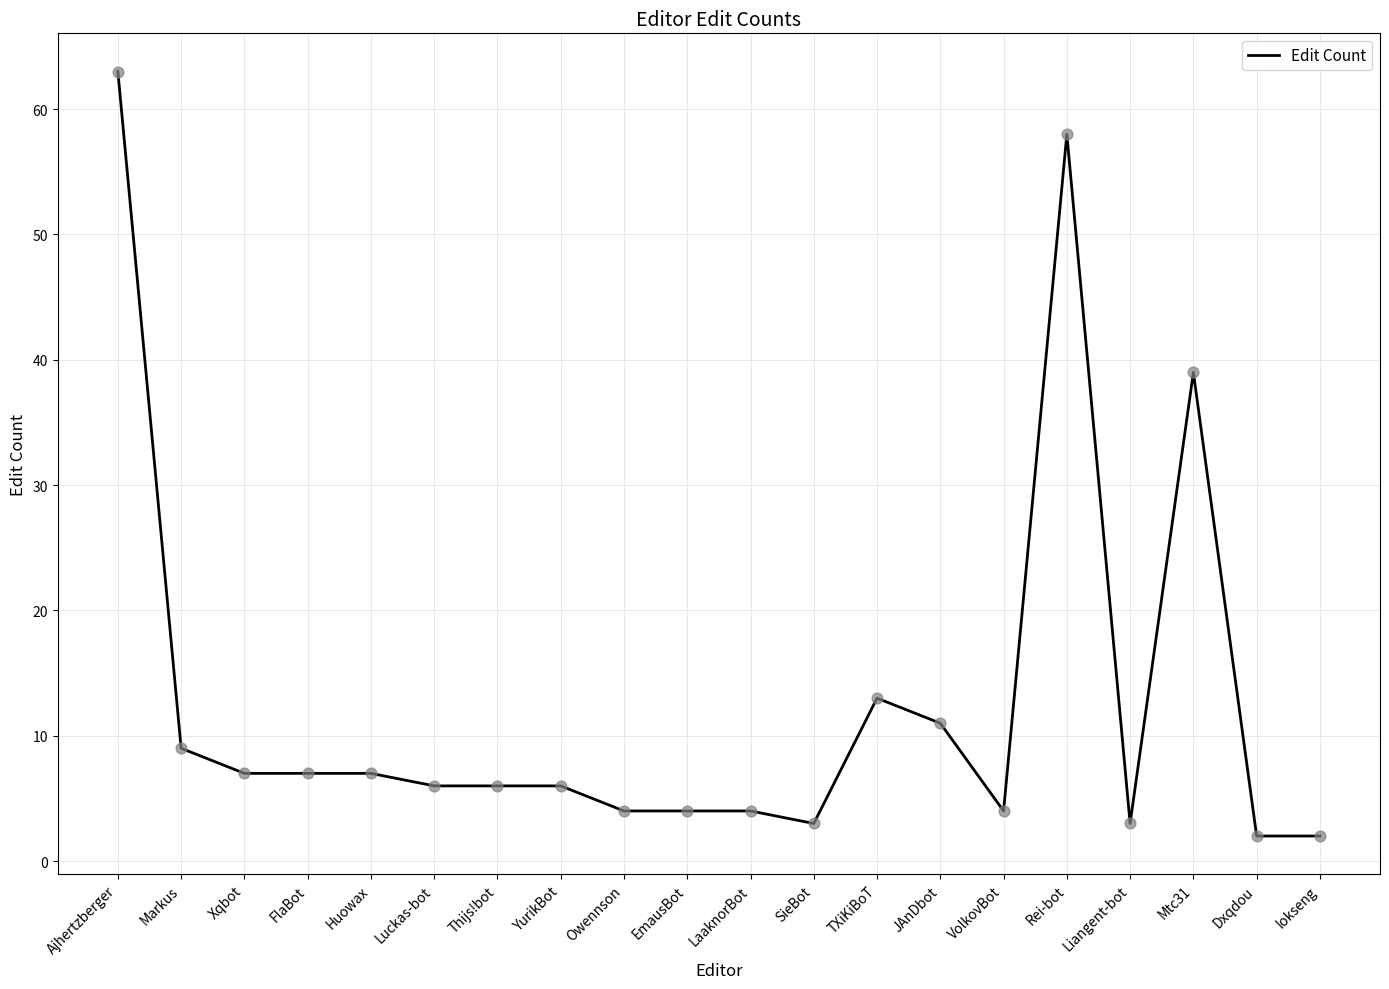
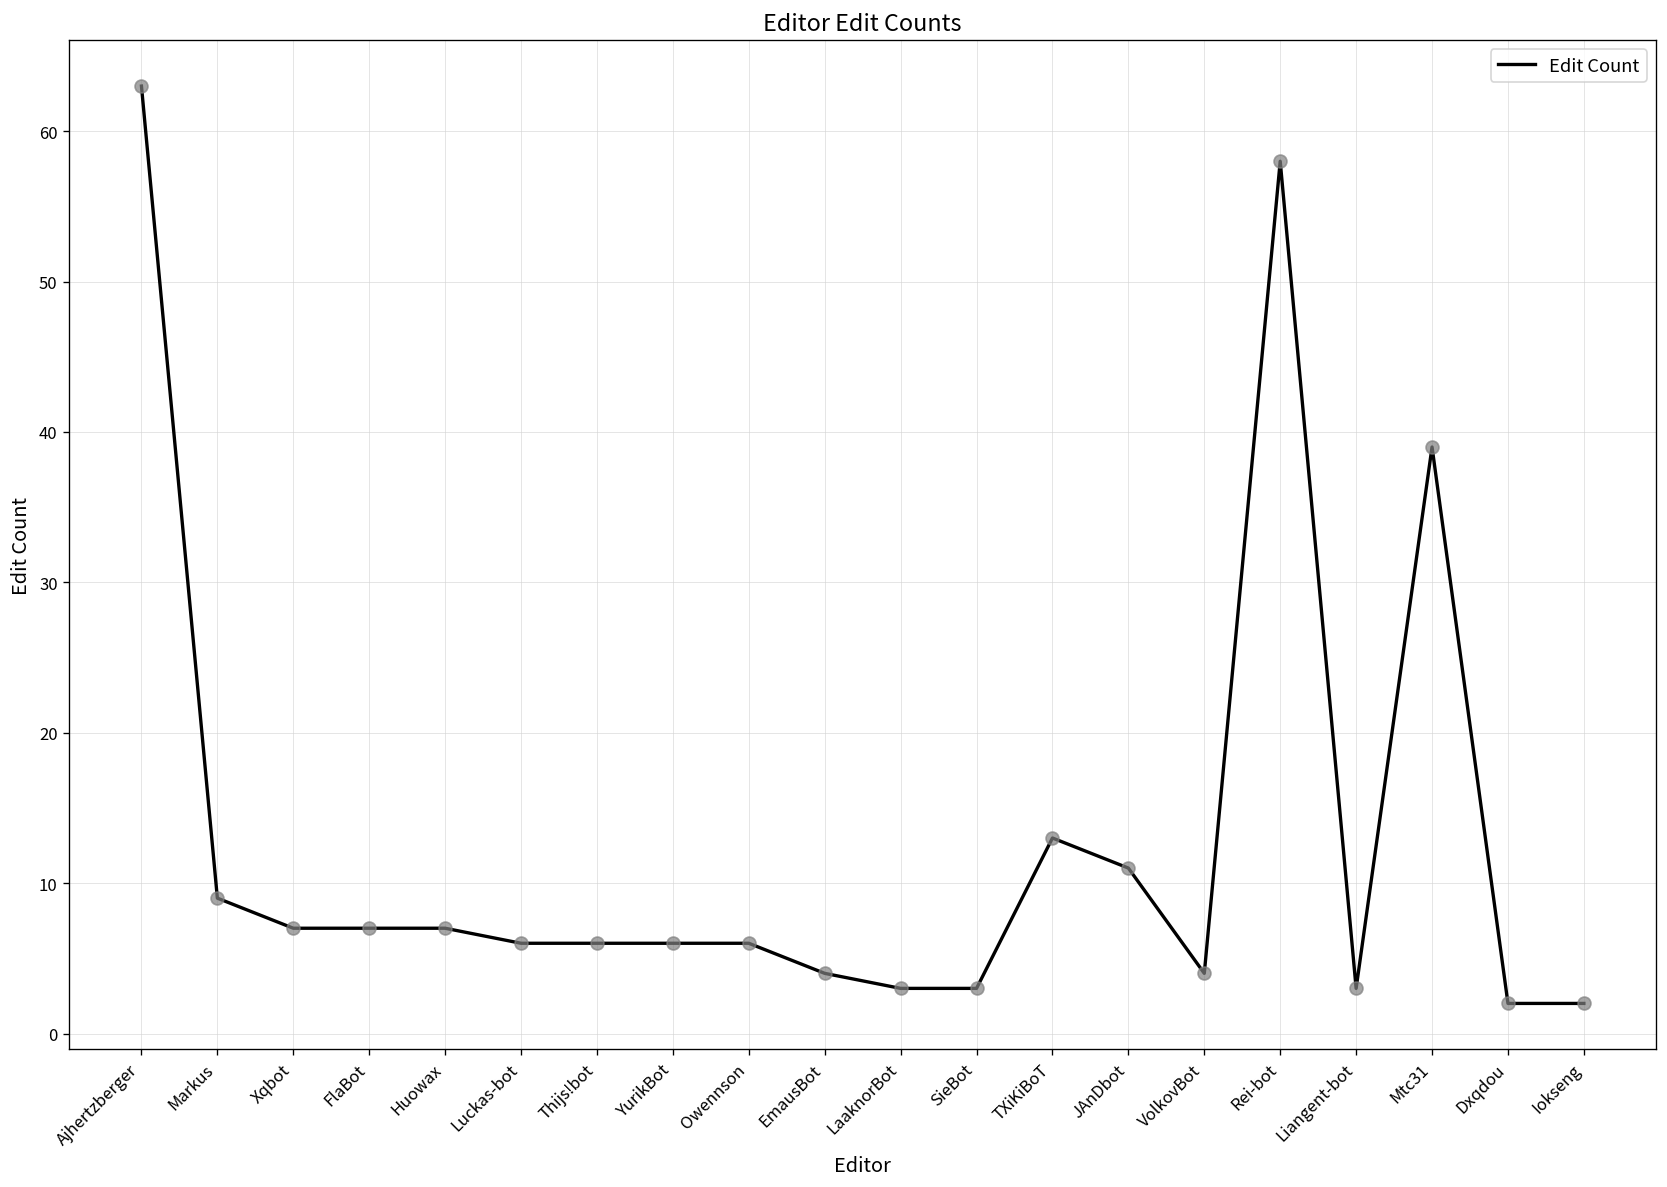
Owennson: 4 -> 6
LaaknorBot: 4 -> 3
